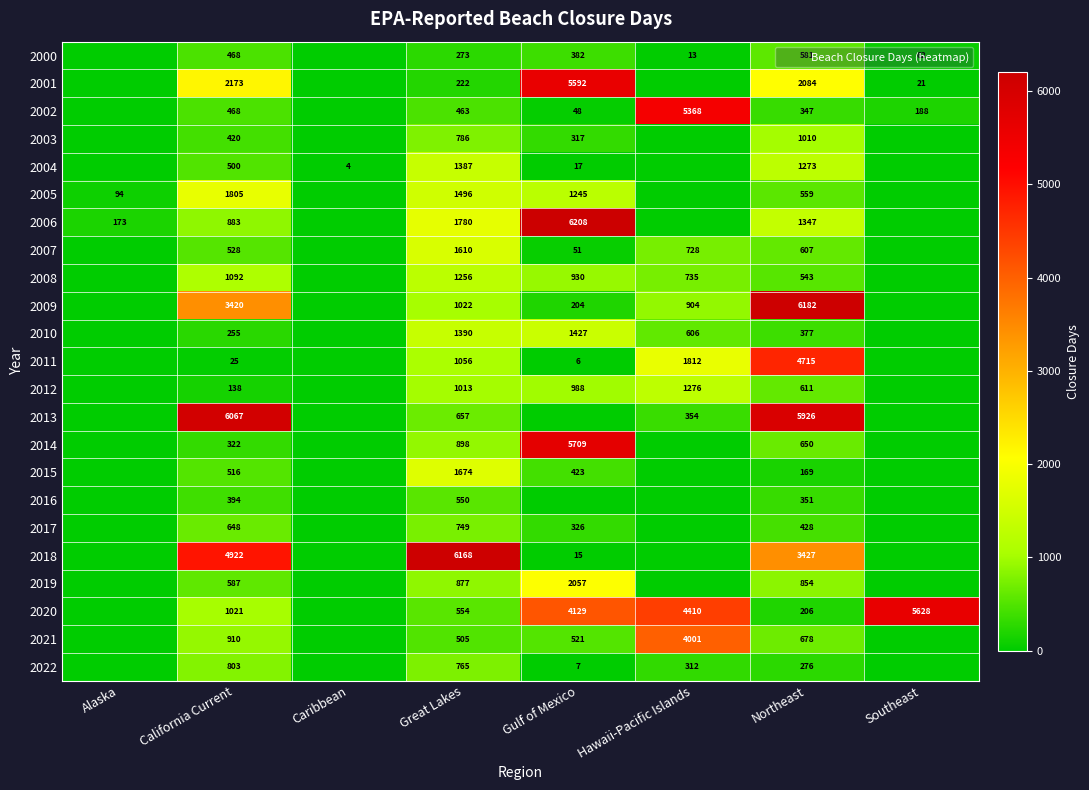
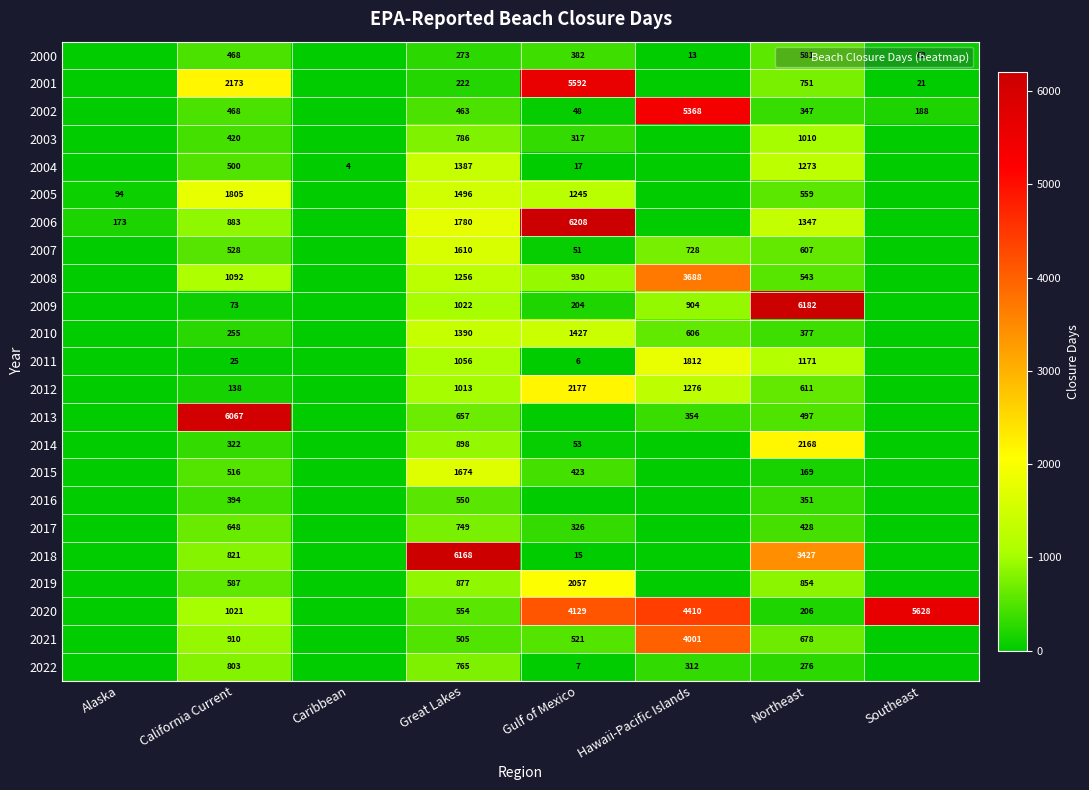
2001, Northeast: 2084 -> 751
2008, Hawaii-Pacific Islands: 735 -> 3688
2009, California Current: 3420 -> 73
2011, Northeast: 4715 -> 1171
2012, Gulf of Mexico: 988 -> 2177
2013, Northeast: 5926 -> 497
2014, Gulf of Mexico: 5709 -> 53
2014, Northeast: 650 -> 2168
2018, California Current: 4922 -> 821
